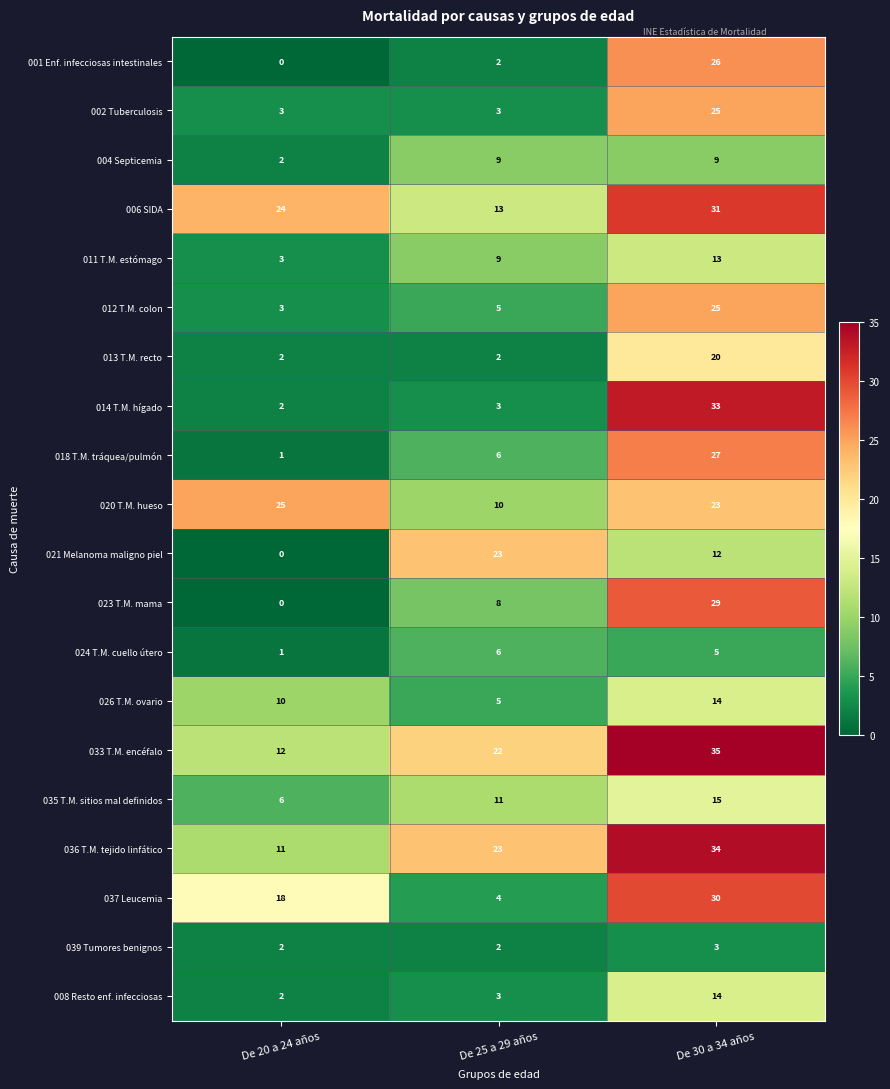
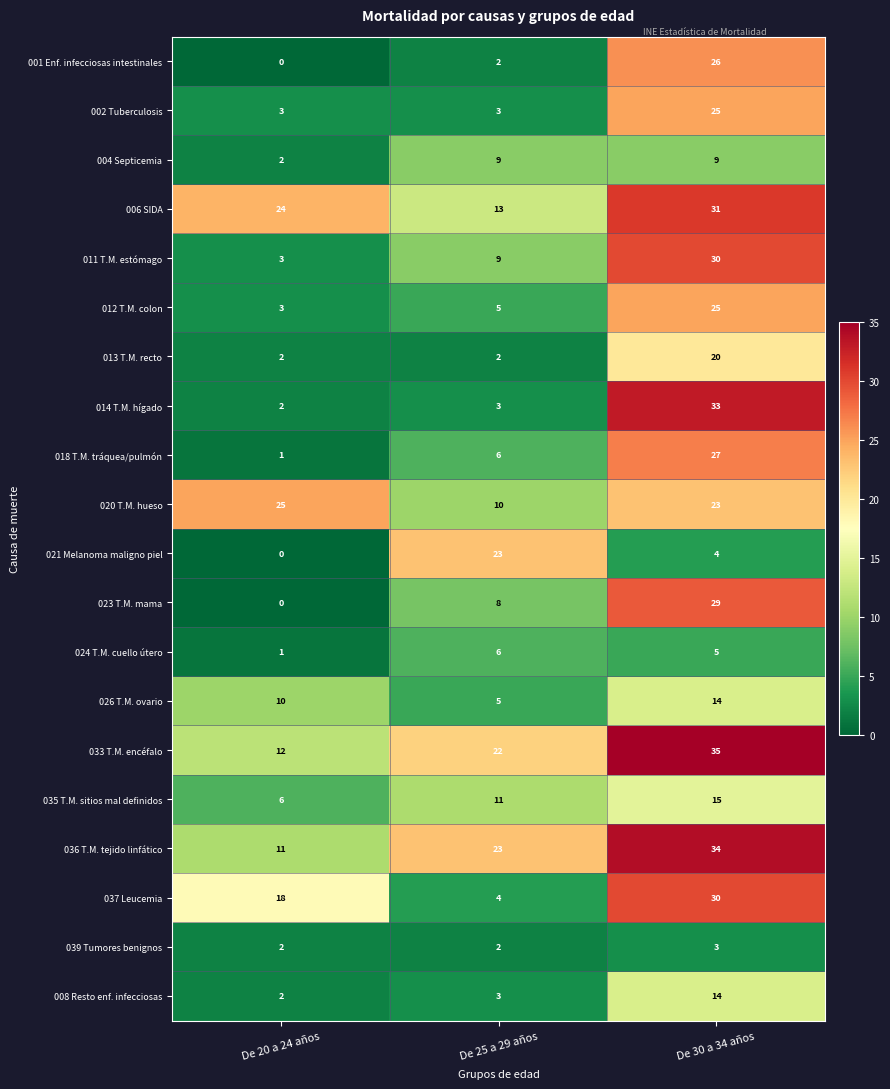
011 T.M. estómago, De 30 a 34 años: 13 -> 30
021 Melanoma maligno piel, De 30 a 34 años: 12 -> 4
